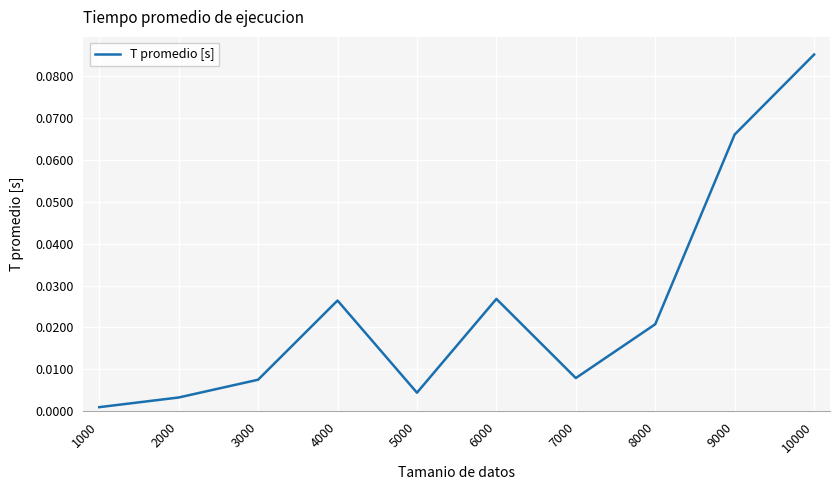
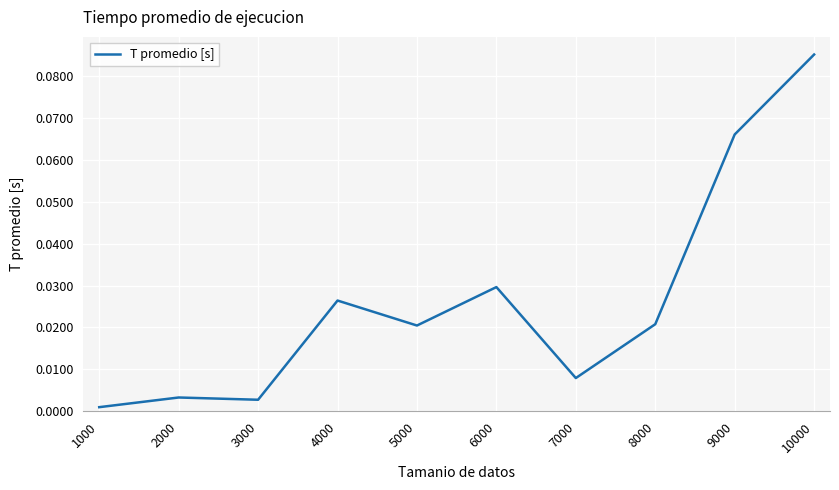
3000: 0.008 -> 0.003
5000: 0.004 -> 0.020
6000: 0.027 -> 0.030
